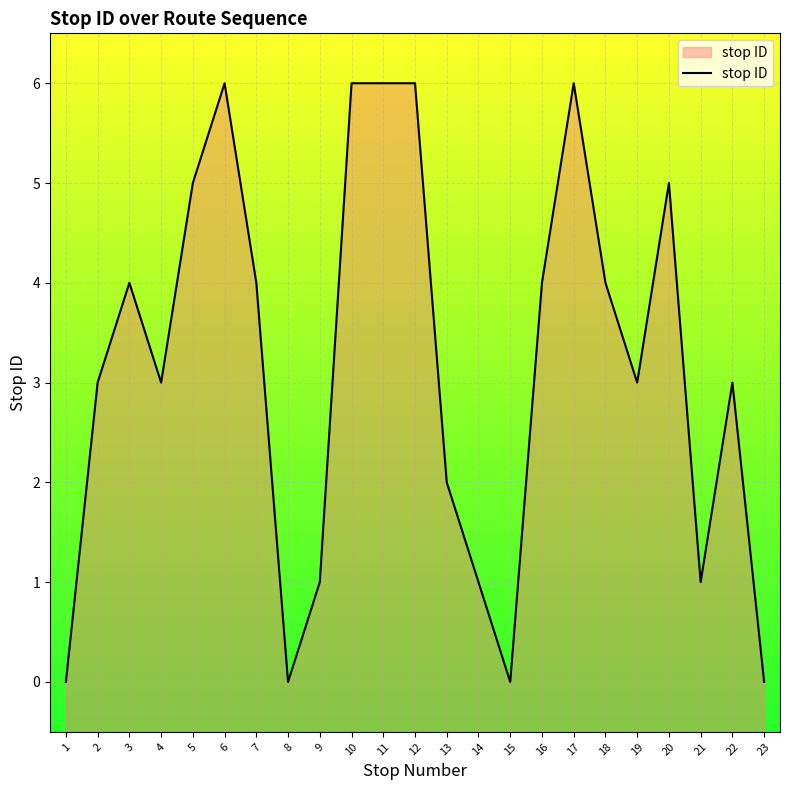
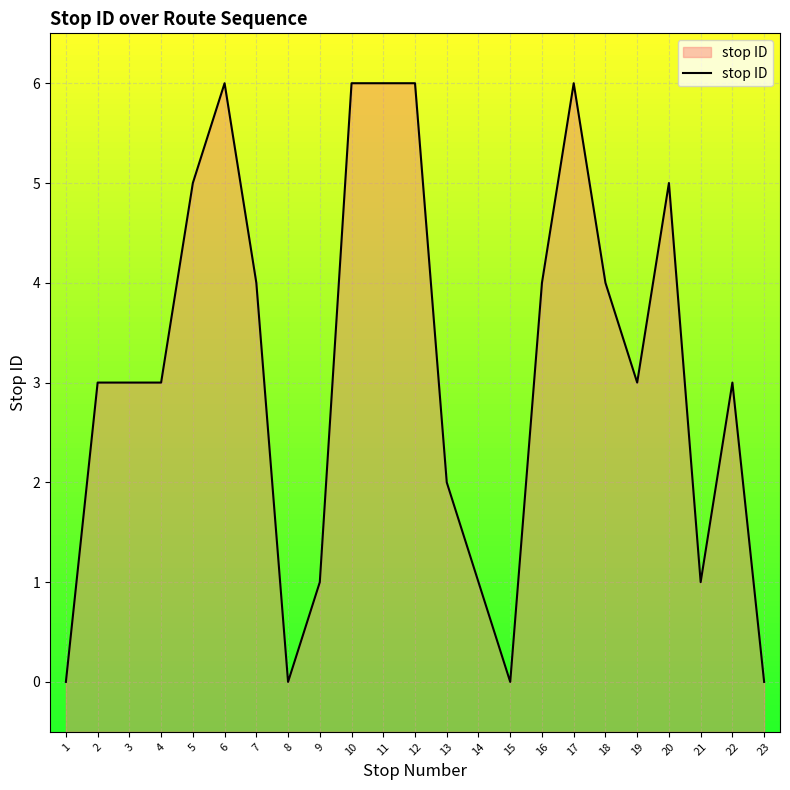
3: 4 -> 3
